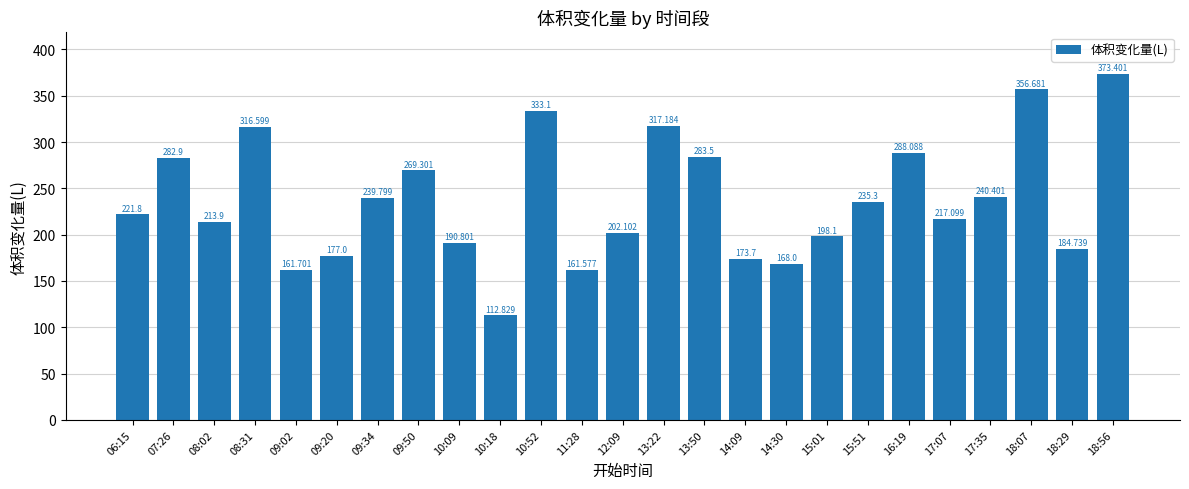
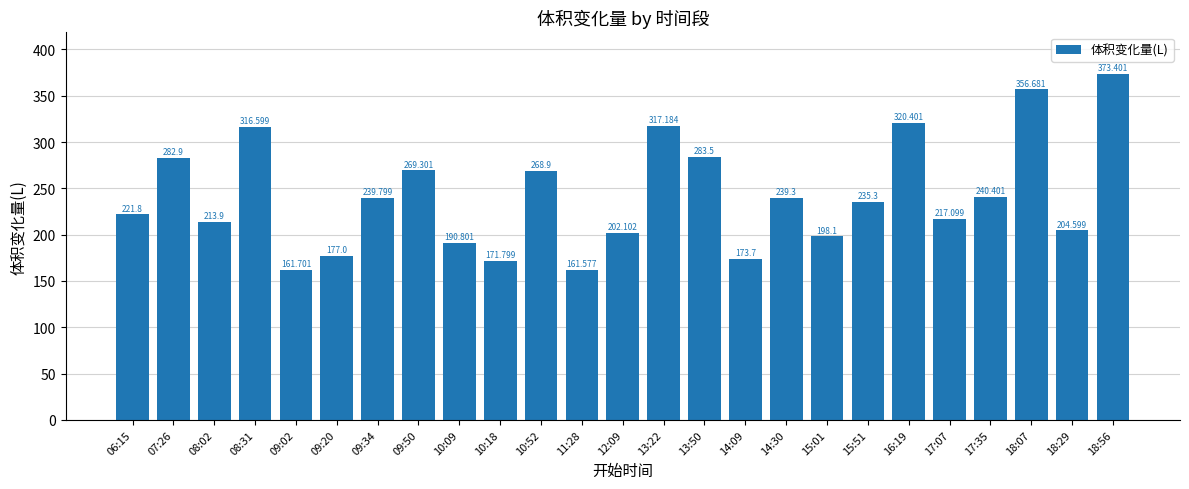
10:18: 112.829 -> 171.799
10:52: 333.1 -> 268.9
14:30: 168.0 -> 239.3
16:19: 288.088 -> 320.401
18:29: 184.739 -> 204.599
